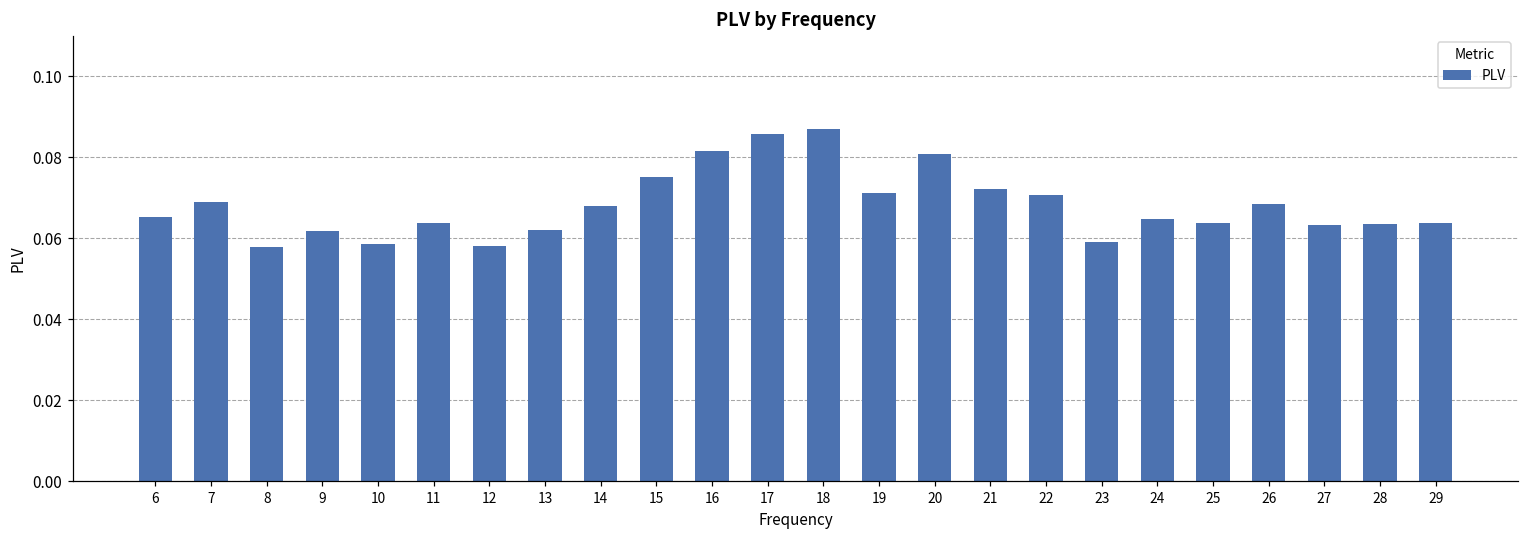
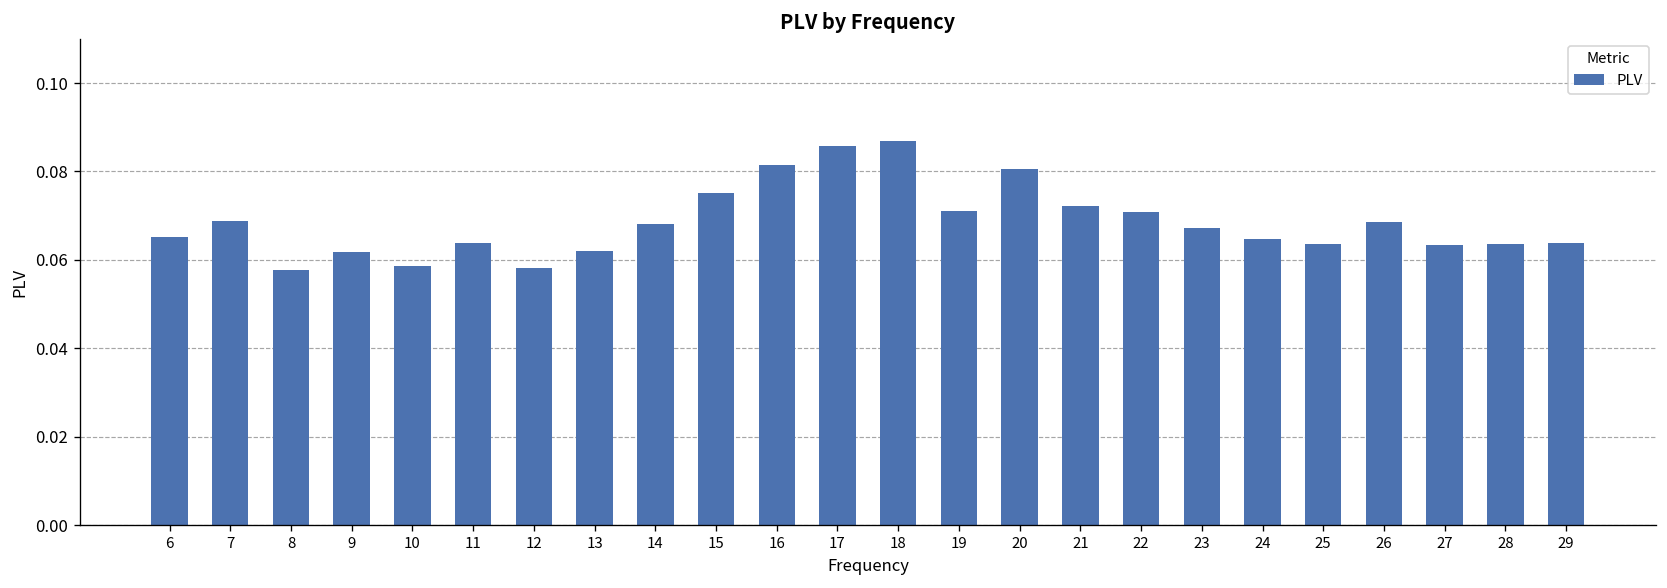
23: 0.059 -> 0.067
